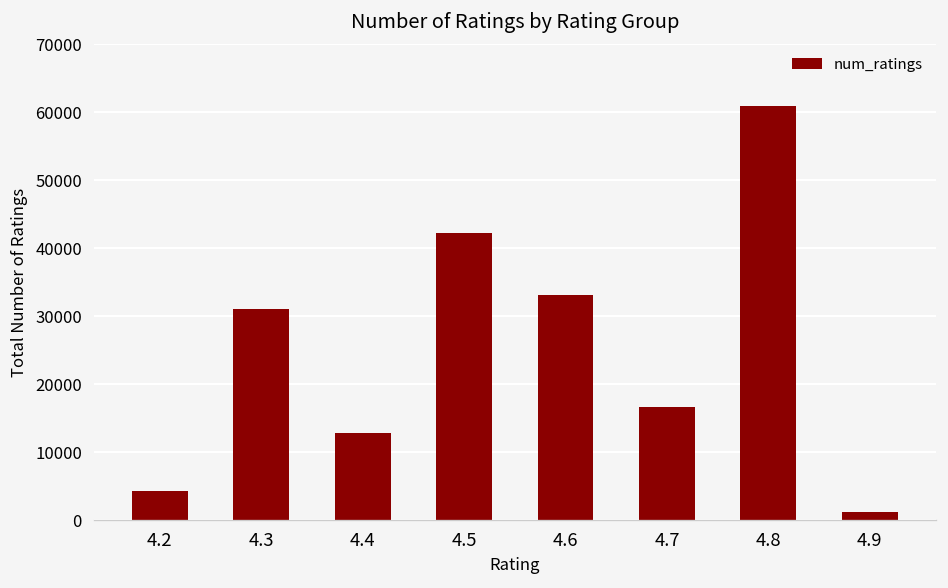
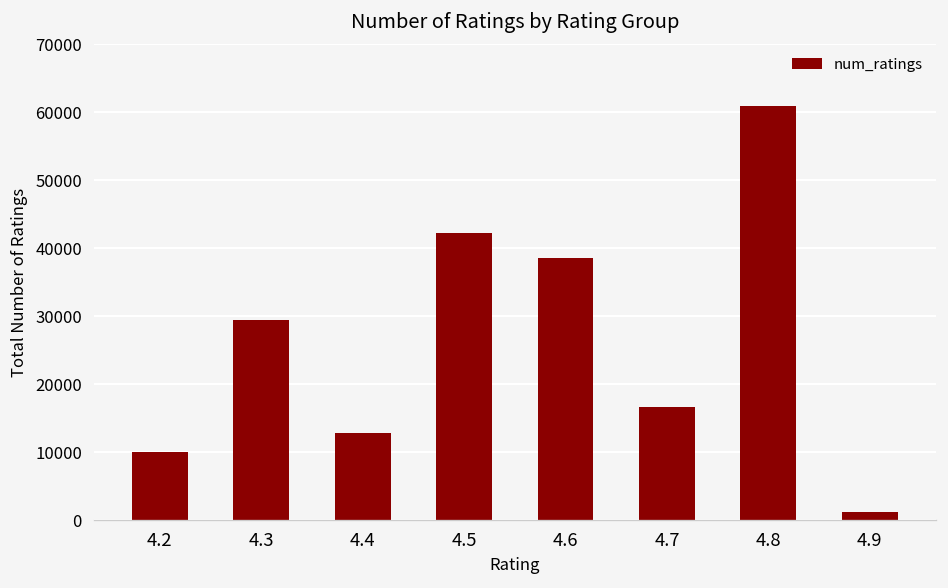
4.2: 4000 -> 10000
4.3: 31000 -> 29000
4.6: 33000 -> 39000
